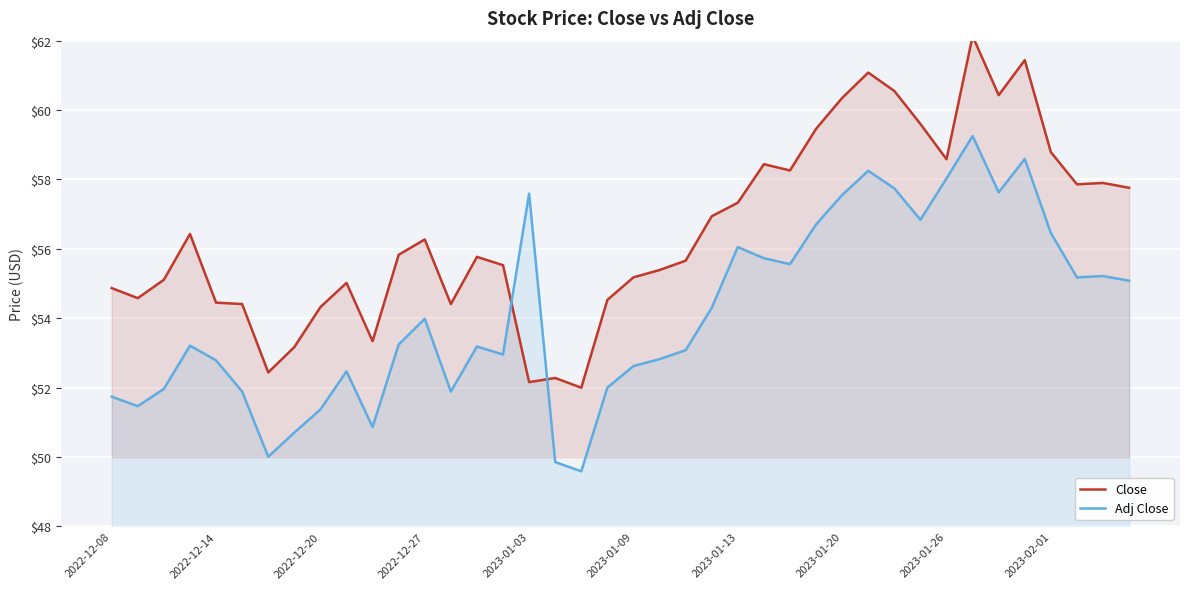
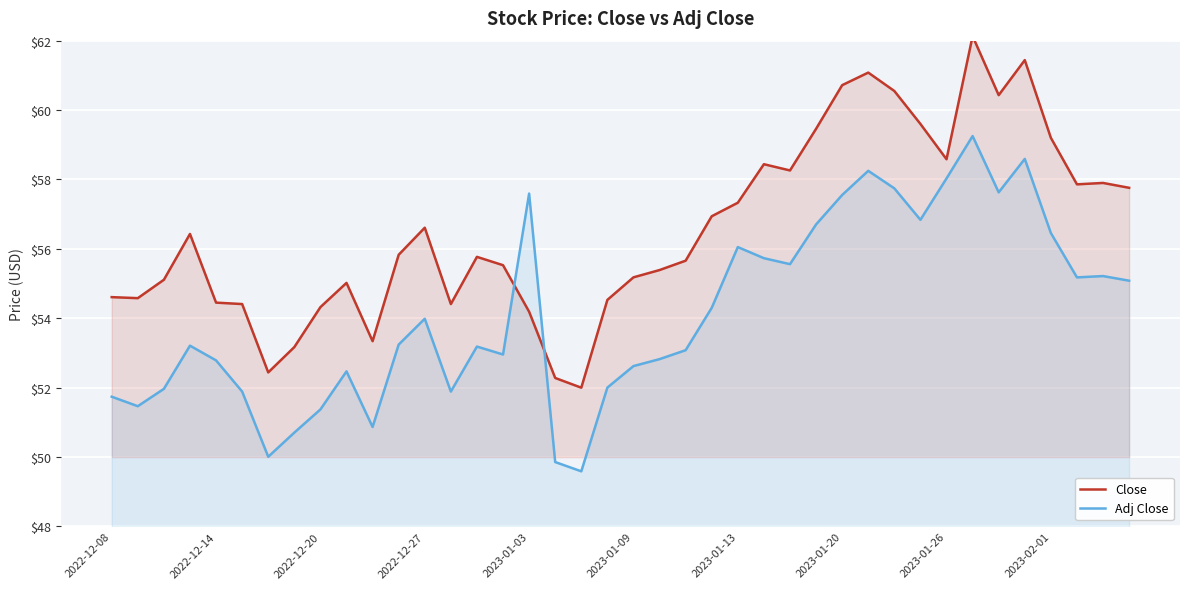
Close, 2022-12-08: $54.9 -> $54.6
Close, 2022-12-27: $56.3 -> $56.6
Close, 2023-01-03: $52.2 -> $54.2
Close, 2023-01-20: $60.3 -> $60.7
Close, 2023-02-01: $58.8 -> $59.2
